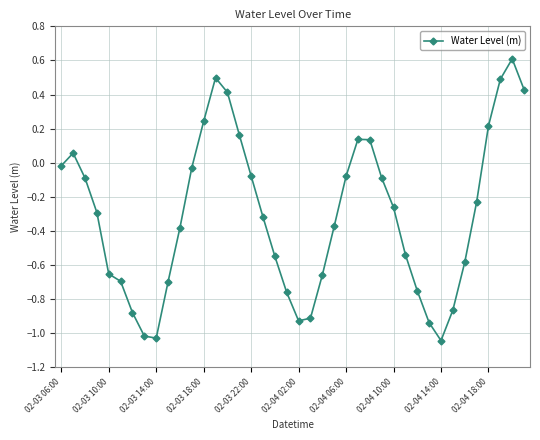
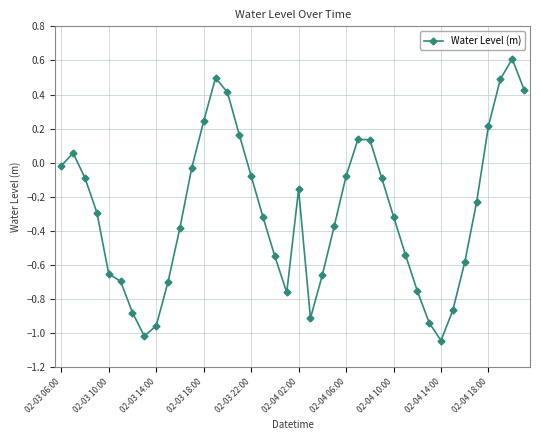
02-03 14:00: -1.03 -> -0.96
02-04 02:00: -0.93 -> -0.16
02-04 10:00: -0.26 -> -0.32
